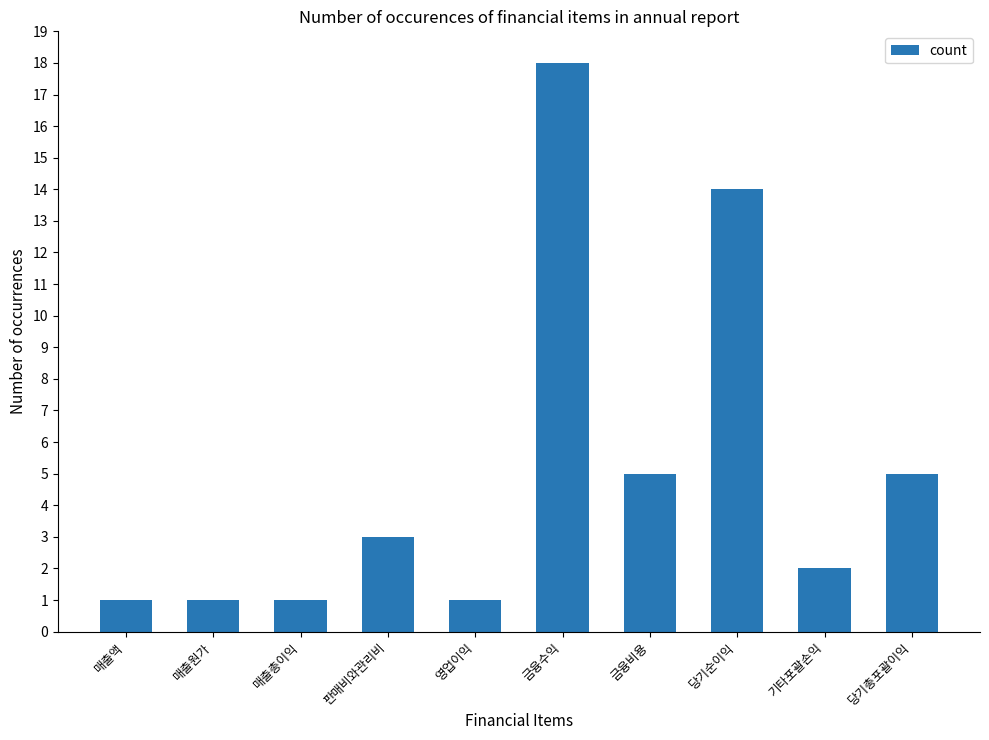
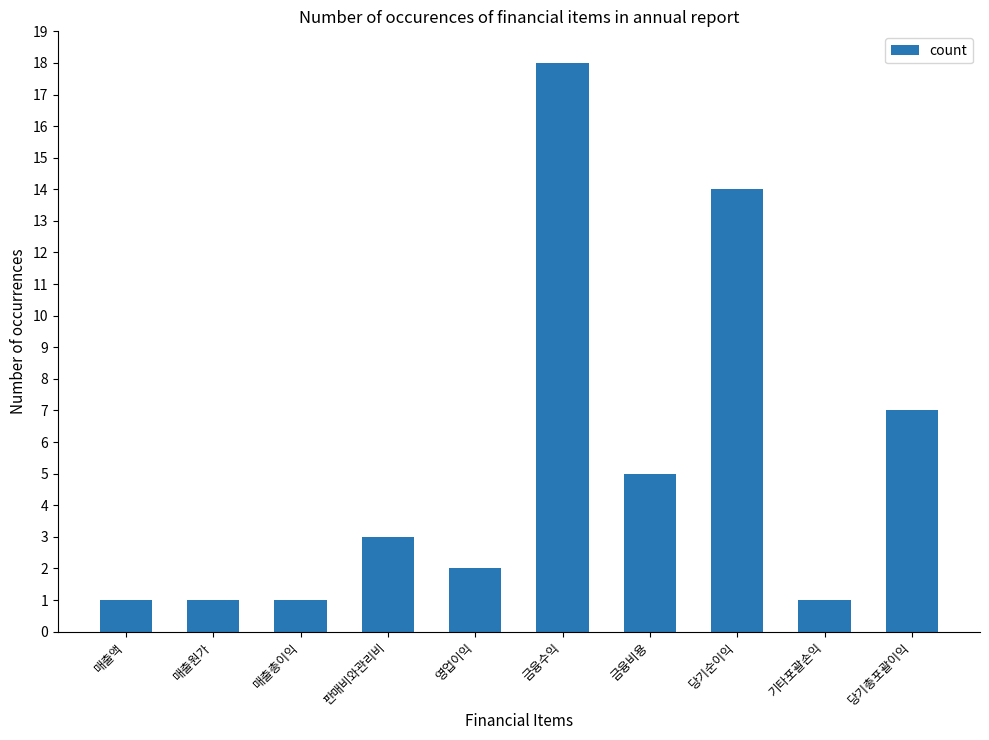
영업이익: 1 -> 2
기타포괄손익: 2 -> 1
당기총포괄이익: 5 -> 7
